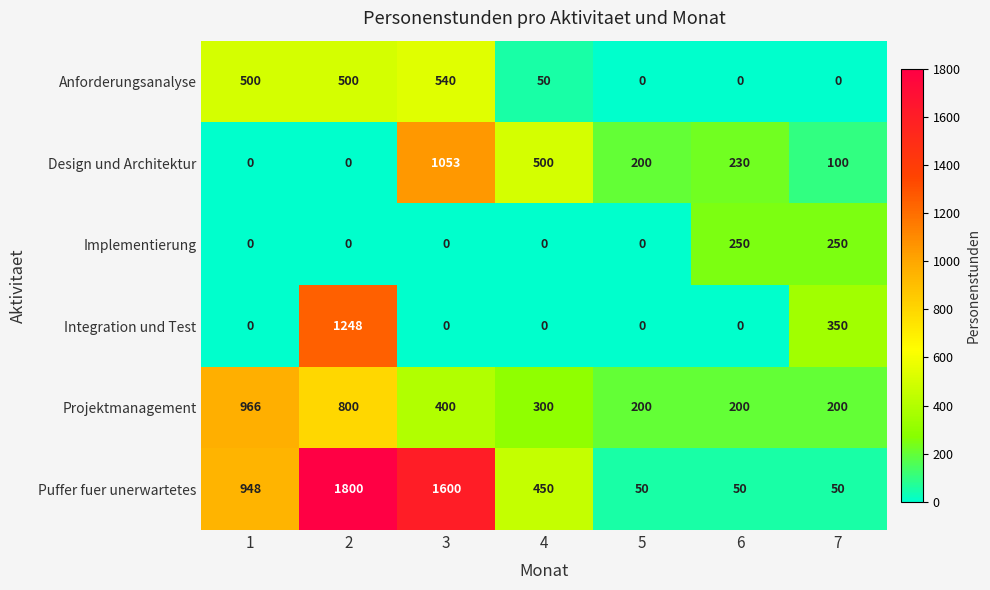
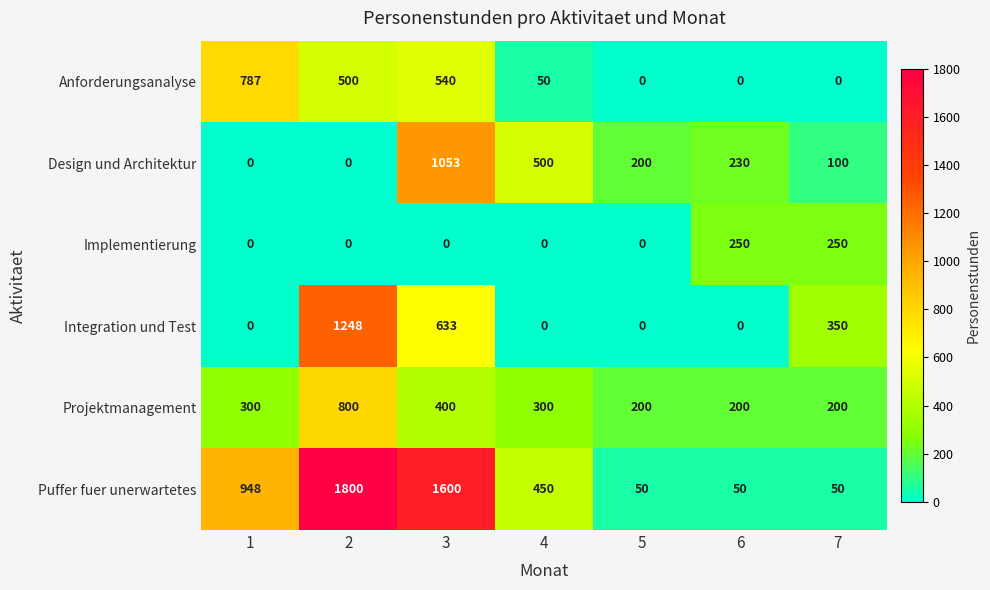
Anforderungsanalyse, 1: 500 -> 787
Integration und Test, 3: 0 -> 633
Projektmanagement, 1: 966 -> 300
